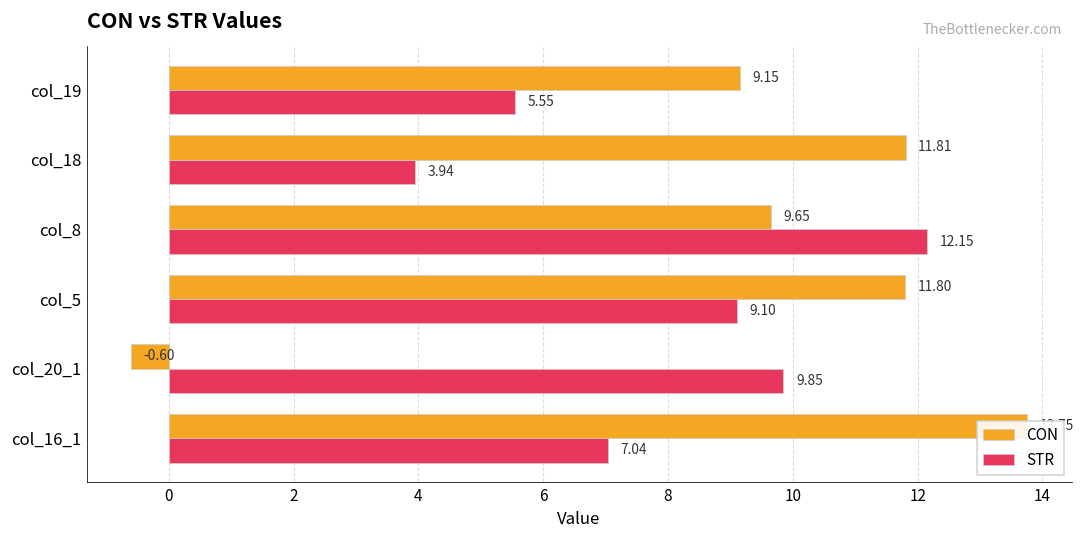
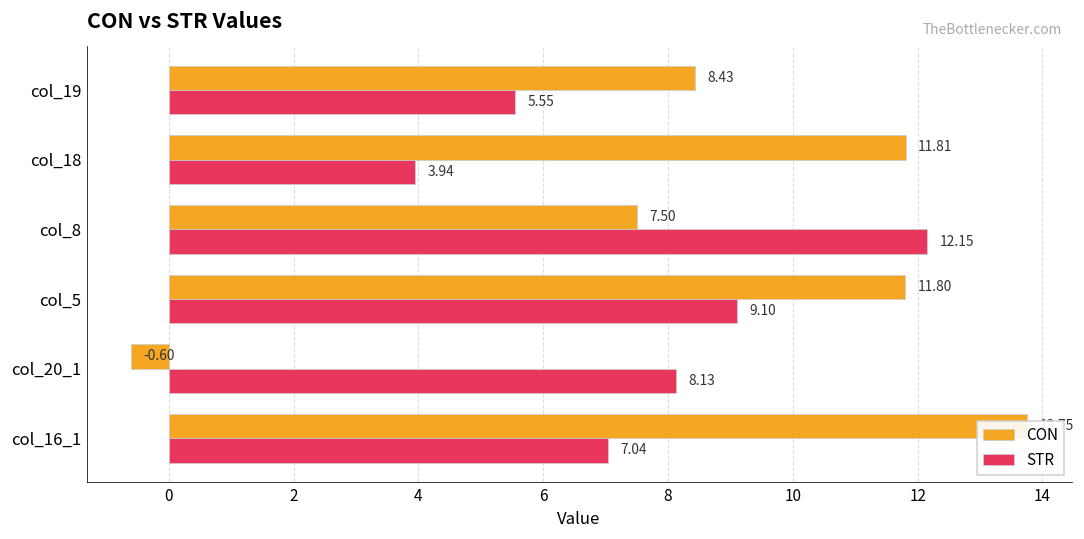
CON, col_19: 9.15 -> 8.43
CON, col_8: 9.65 -> 7.50
STR, col_20_1: 9.85 -> 8.13
